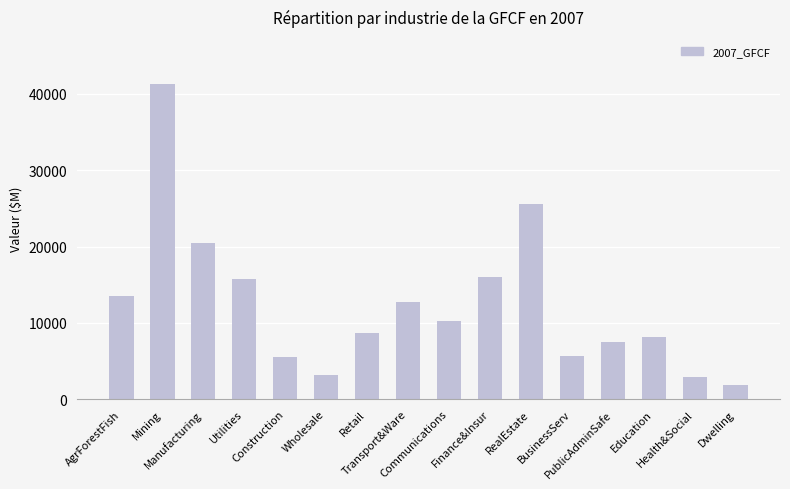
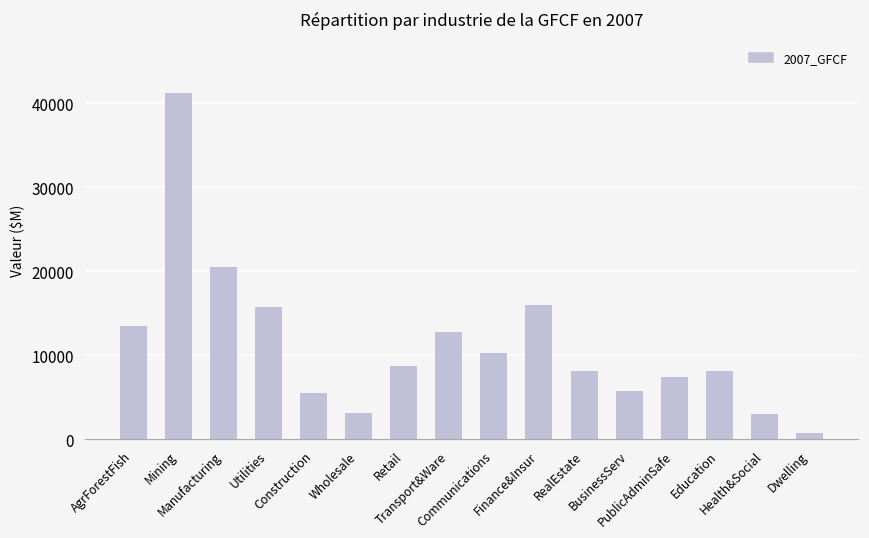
RealEstate: 26000 -> 8000
Dwelling: 2000 -> 1000
